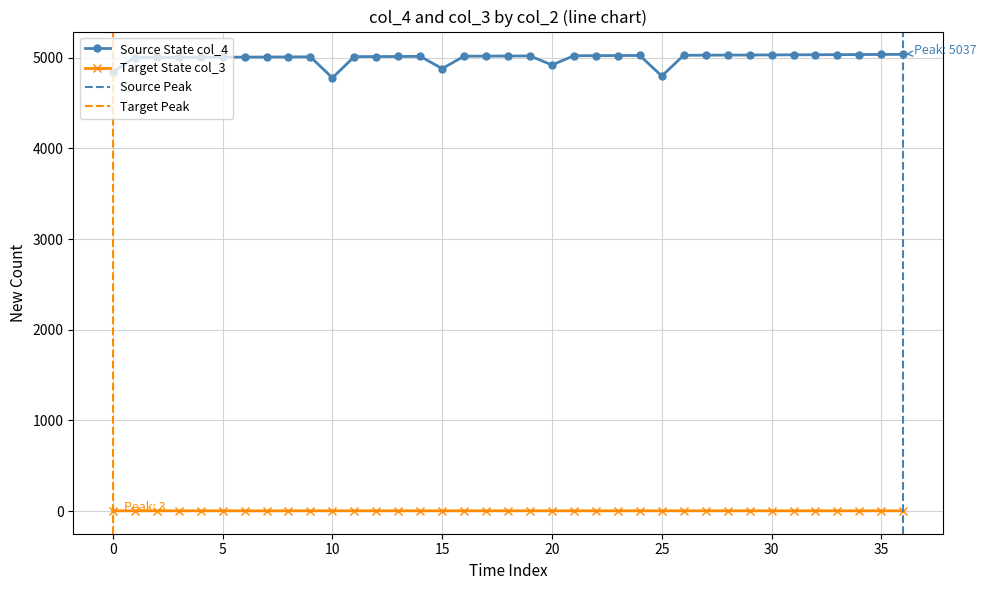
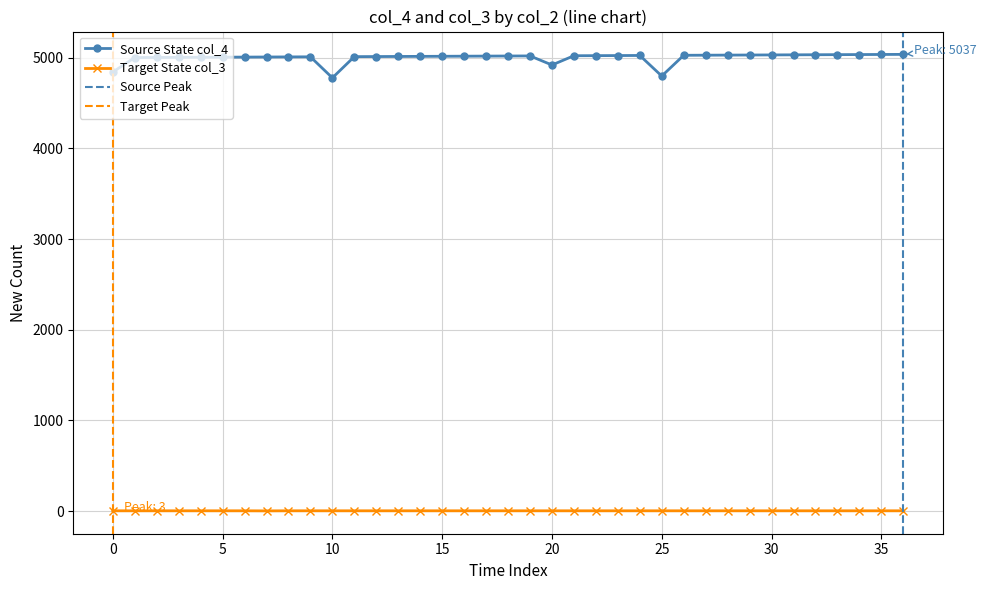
Source State col_4, 15: 4900 -> 5000
